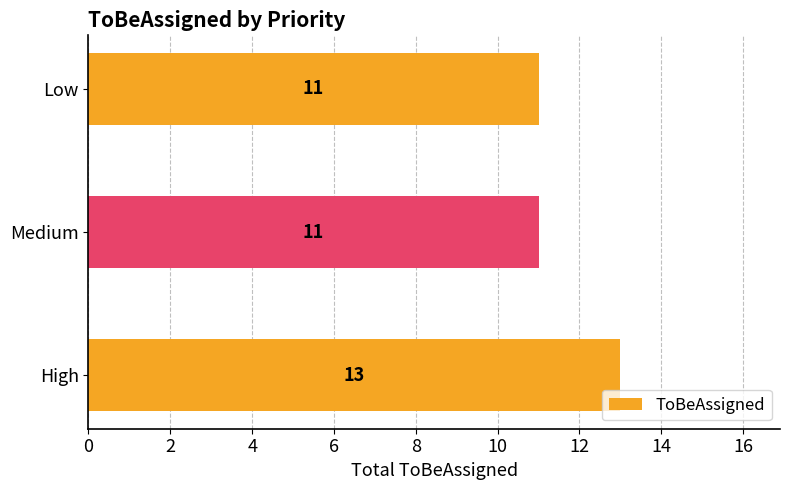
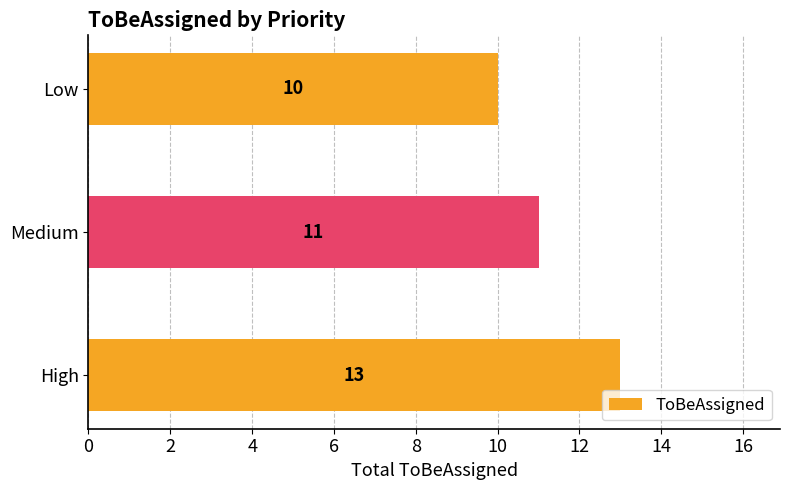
Low: 11 -> 10
